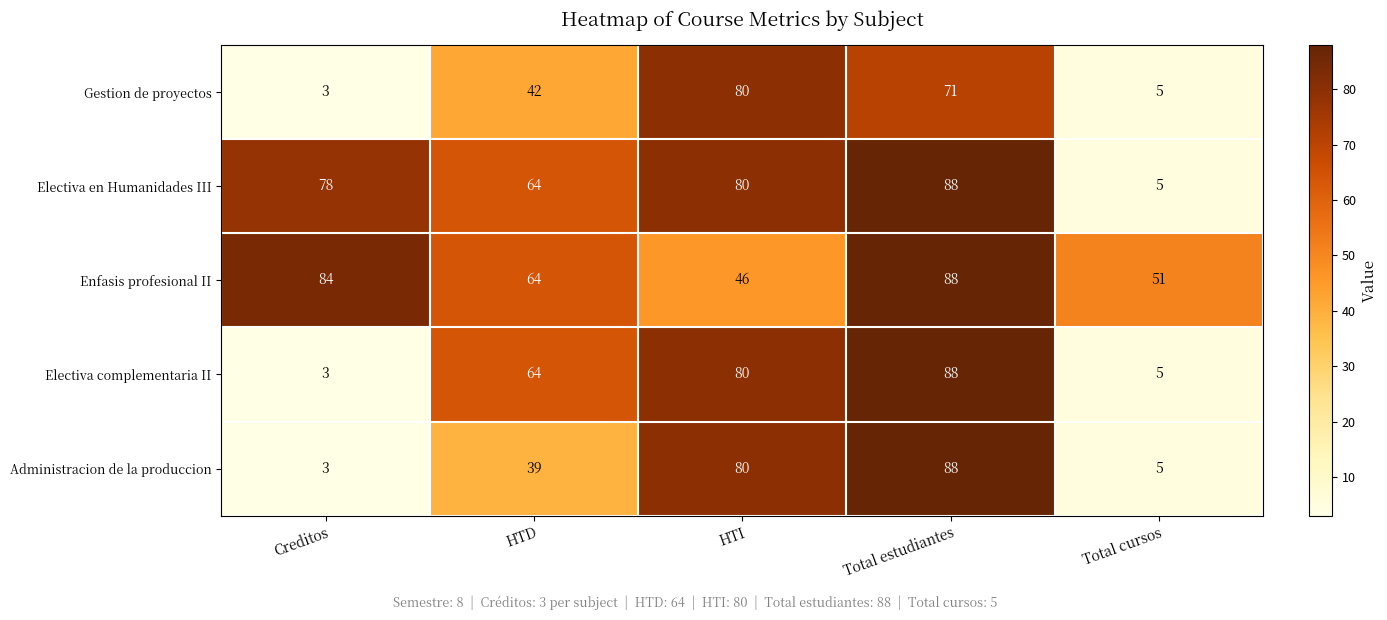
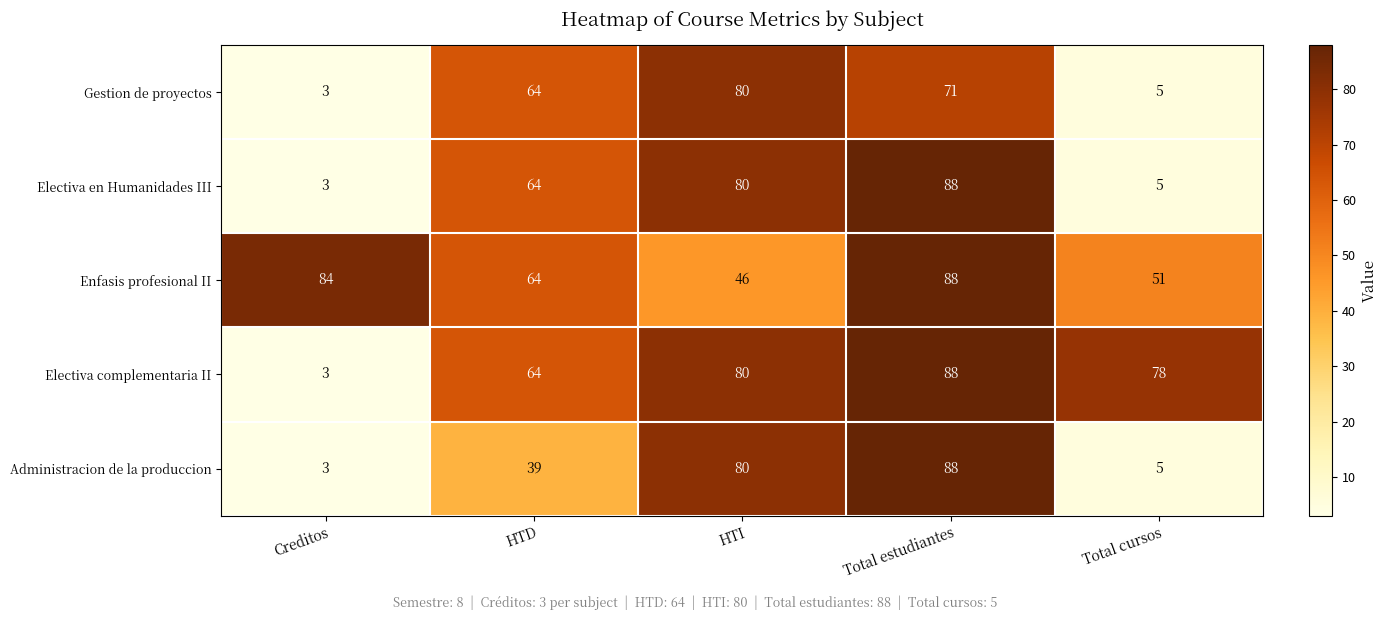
Gestion de proyectos, HTD: 42 -> 64
Electiva en Humanidades III, Creditos: 78 -> 3
Electiva complementaria II, Total cursos: 5 -> 78
